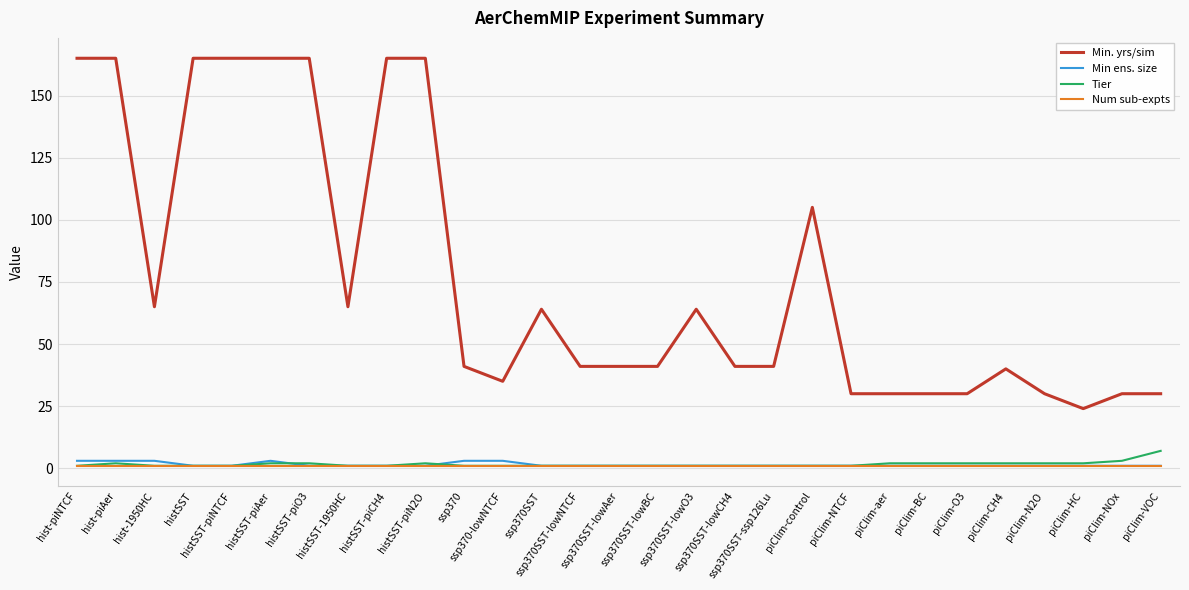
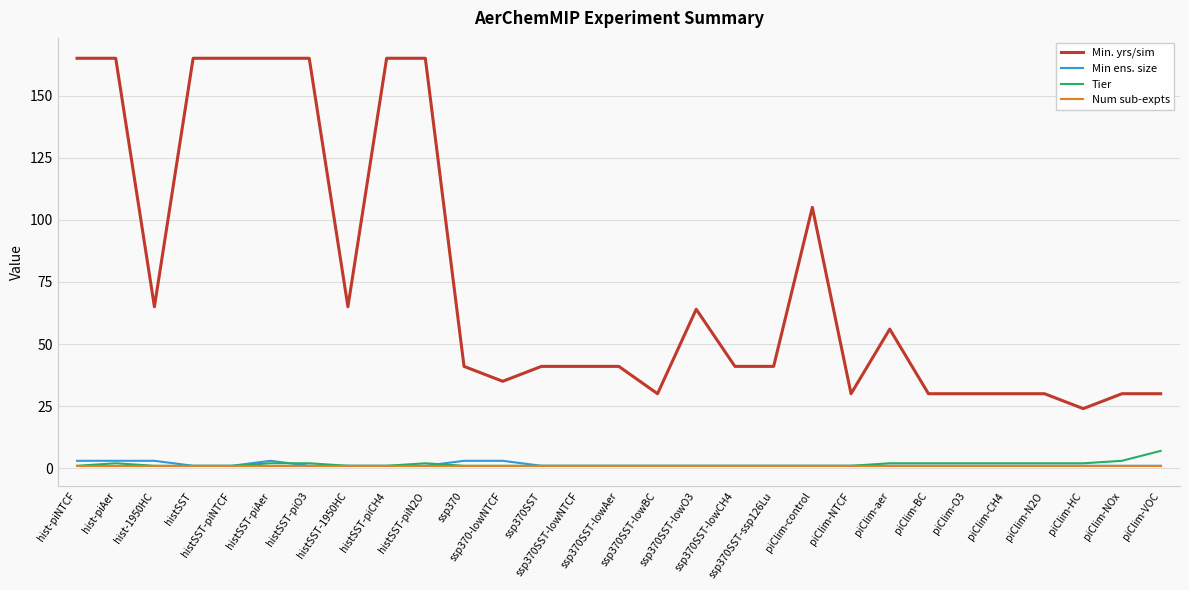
Min. yrs/sim, ssp370SST: 64 -> 41
Min. yrs/sim, ssp370SST-lowBC: 41 -> 30
Min. yrs/sim, piClim-aer: 30 -> 56
Min. yrs/sim, piClim-CH4: 40 -> 30
